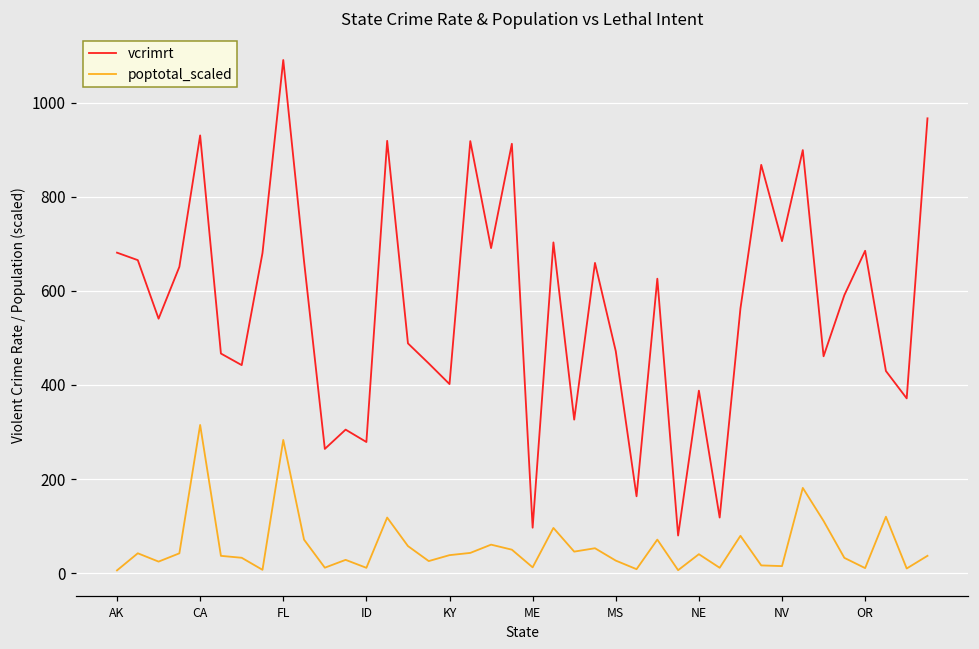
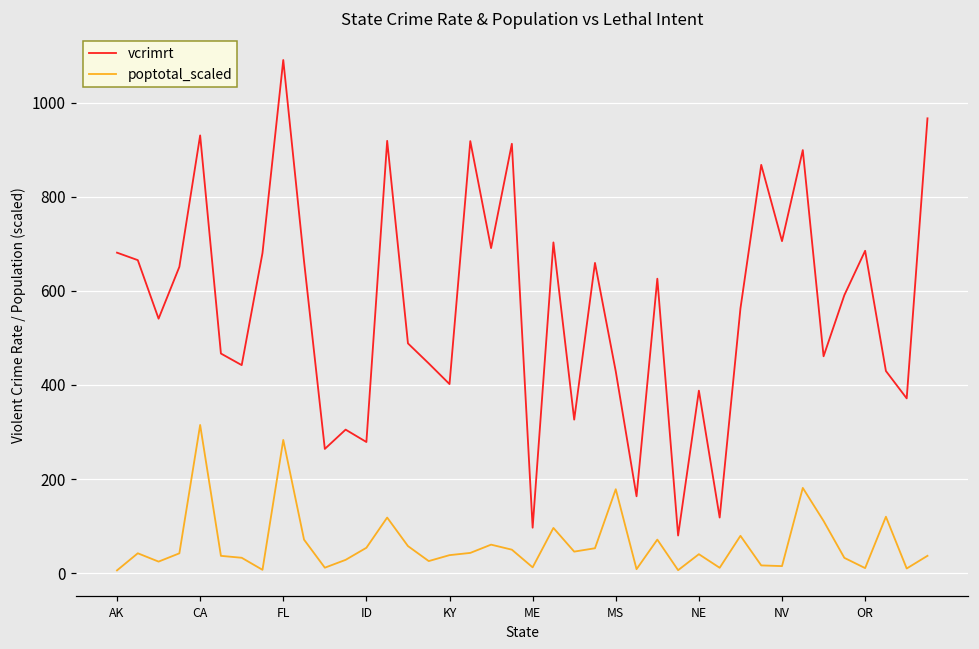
poptotal_scaled, ID: 10 -> 50
vcrimrt, MS: 470 -> 430
poptotal_scaled, MS: 30 -> 180
